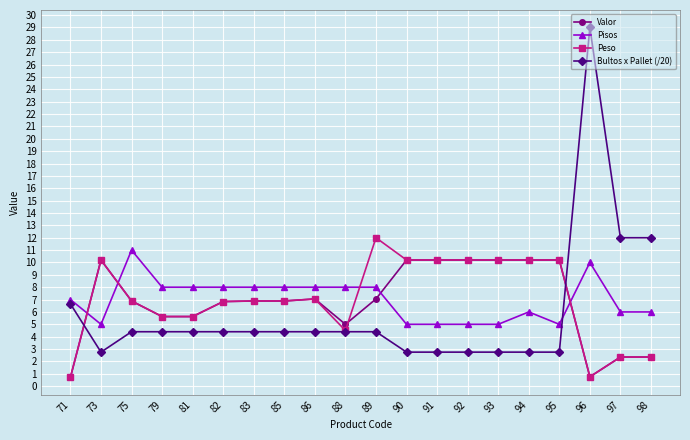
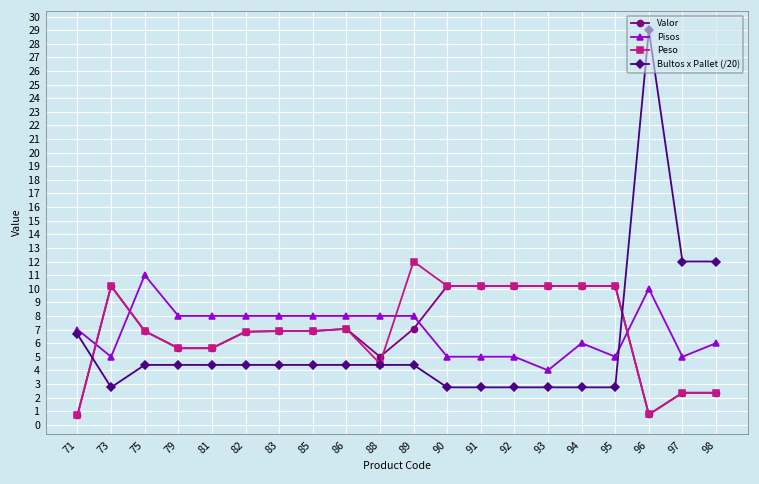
Pisos, 93: 5 -> 4
Pisos, 97: 6 -> 5
